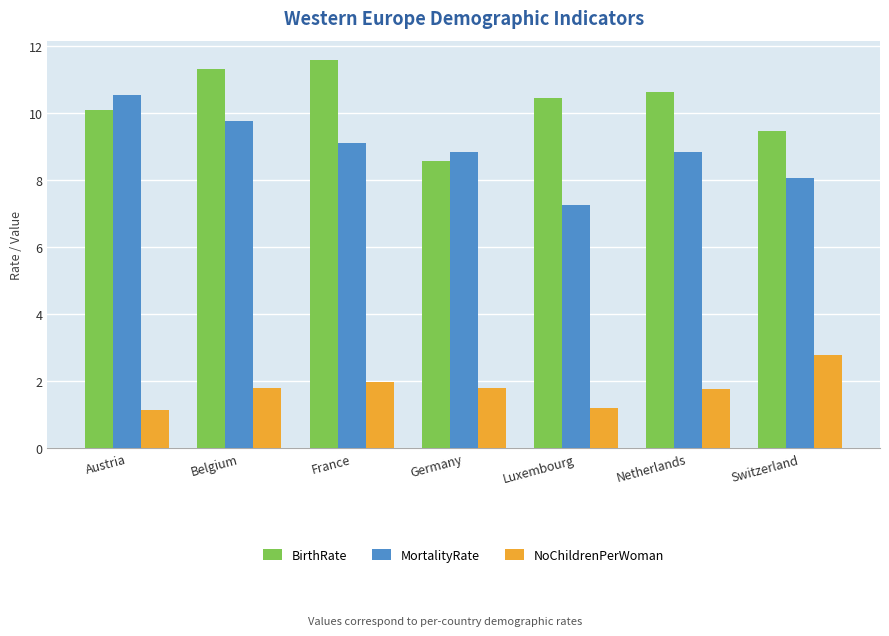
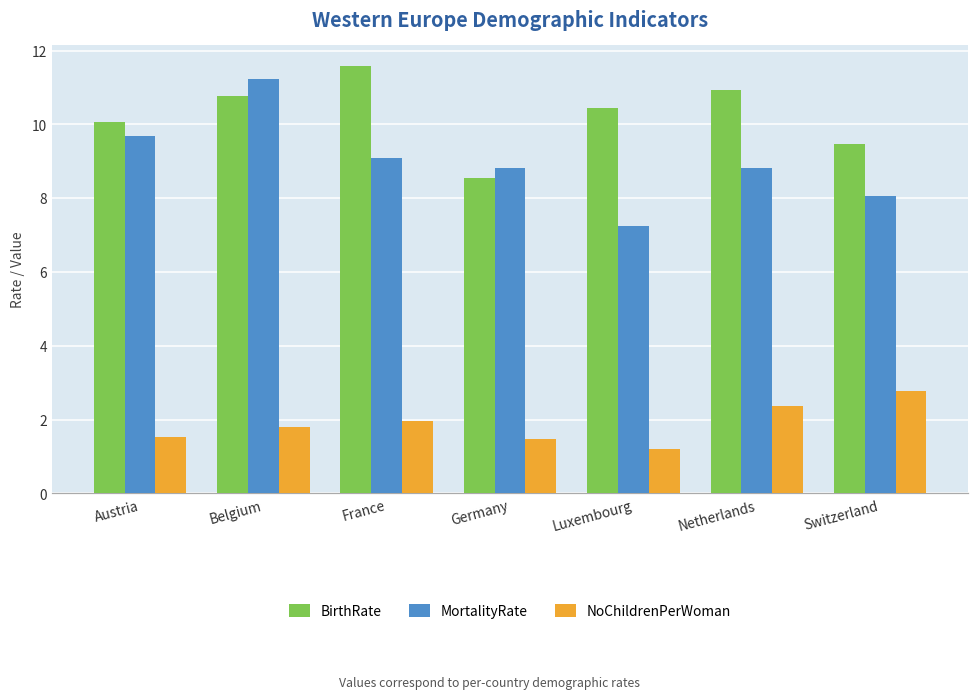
MortalityRate, Austria: 10.5 -> 9.7
NoChildrenPerWoman, Austria: 1.1 -> 1.5
BirthRate, Belgium: 11.3 -> 10.8
MortalityRate, Belgium: 9.8 -> 11.2
NoChildrenPerWoman, Germany: 1.8 -> 1.5
BirthRate, Netherlands: 10.6 -> 10.9
NoChildrenPerWoman, Netherlands: 1.8 -> 2.4
